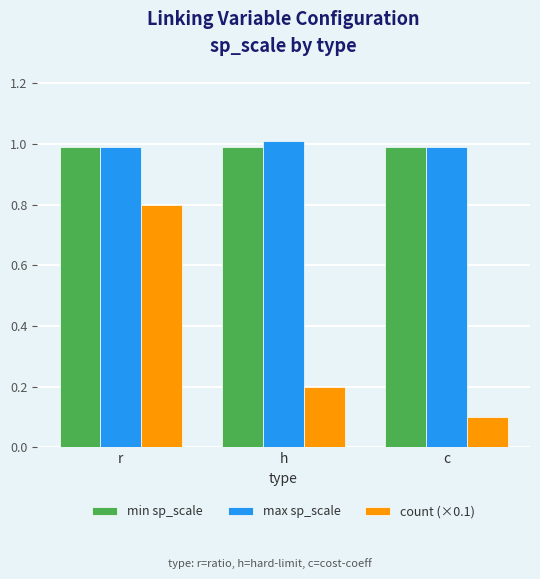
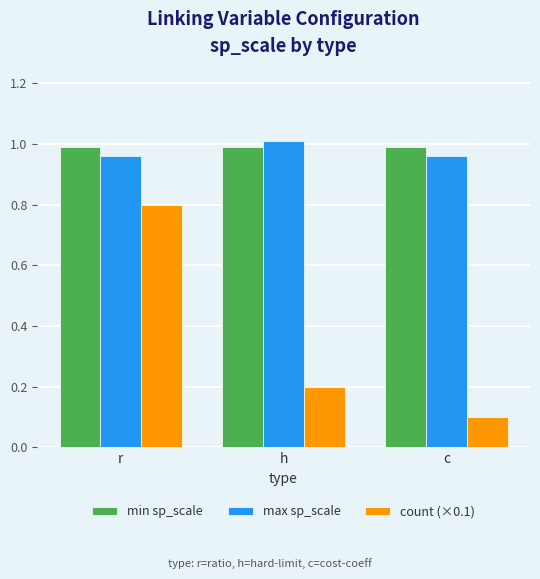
max sp_scale, r: 0.99 -> 0.96
max sp_scale, c: 0.99 -> 0.96
